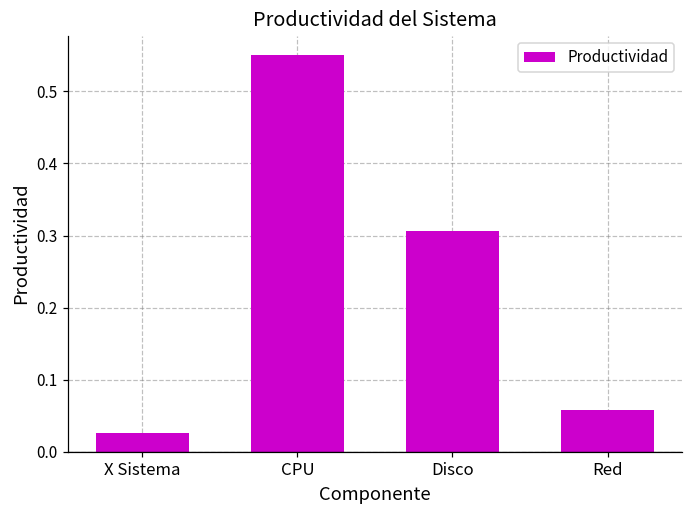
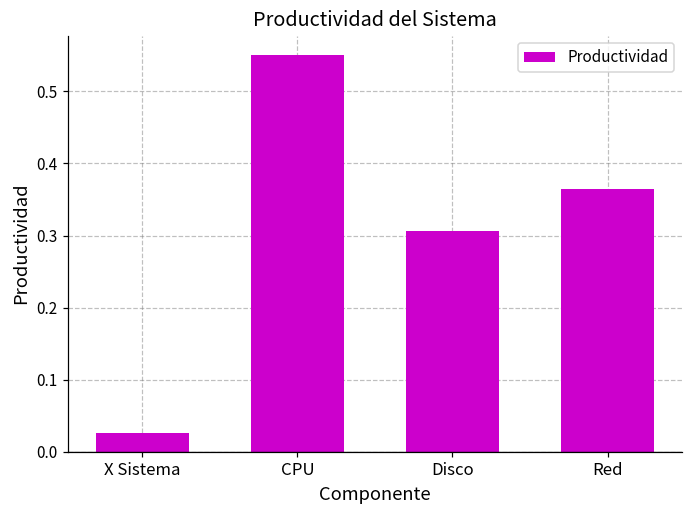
Red: 0.06 -> 0.37
